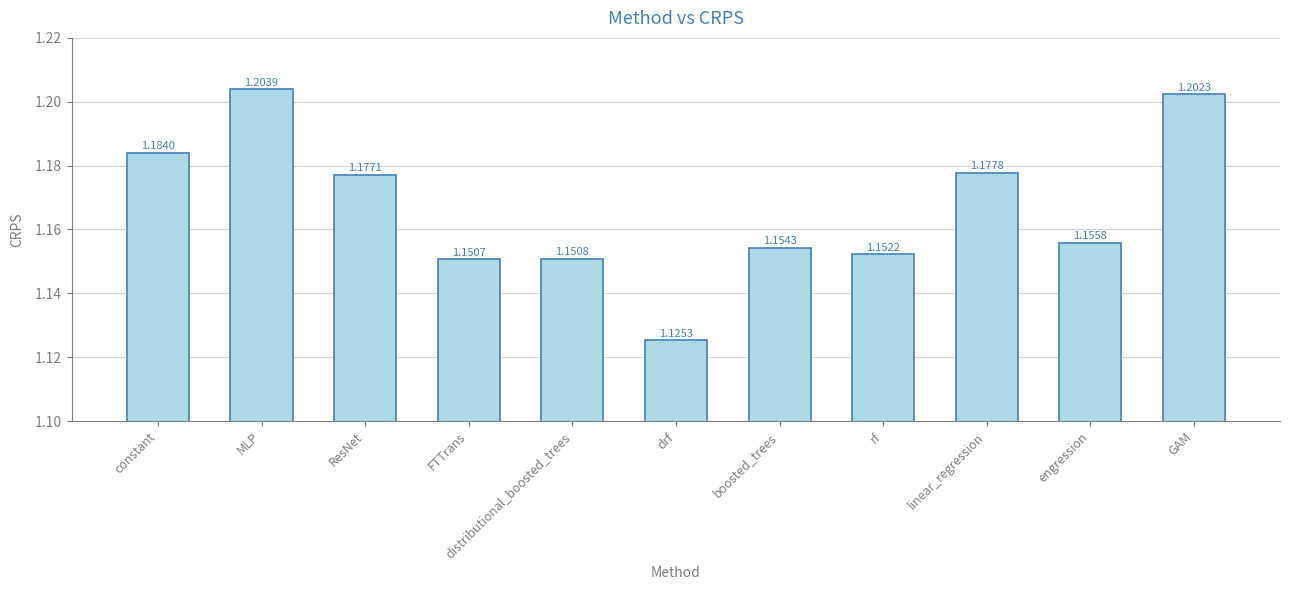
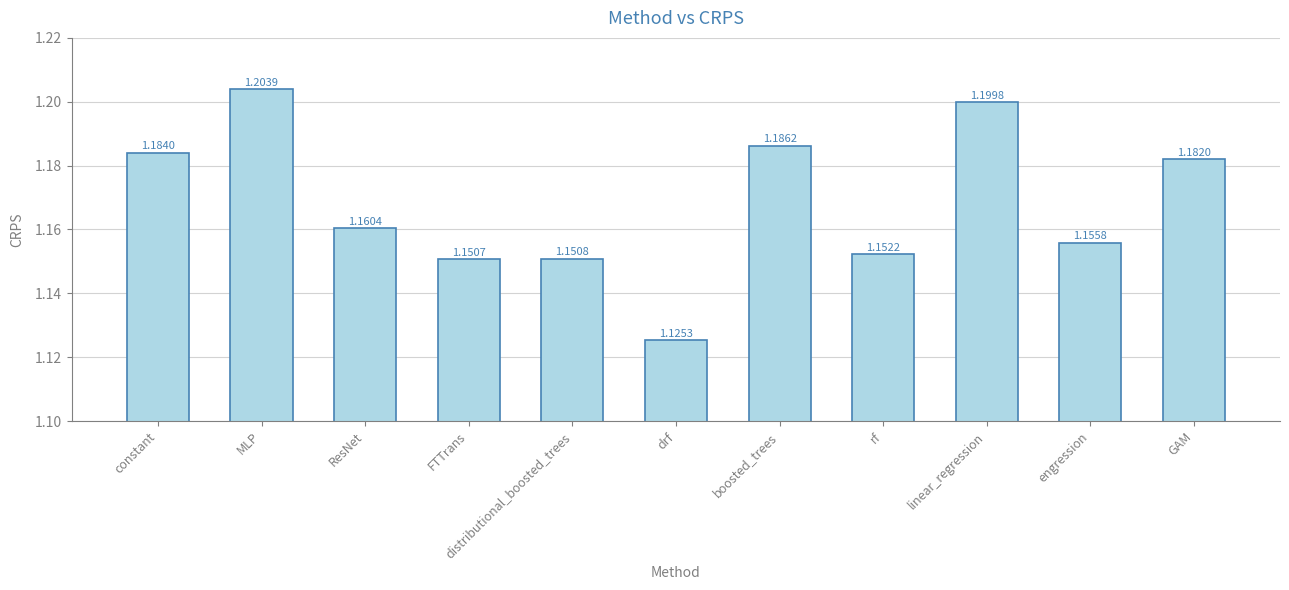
ResNet: 1.1771 -> 1.1604
boosted_trees: 1.1543 -> 1.1862
linear_regression: 1.1778 -> 1.1998
GAM: 1.2023 -> 1.1820
